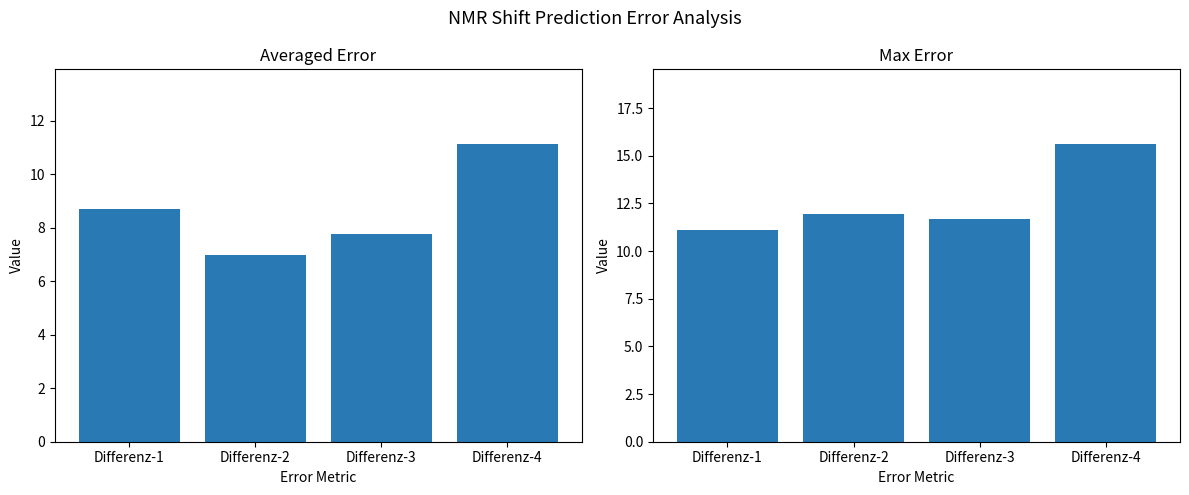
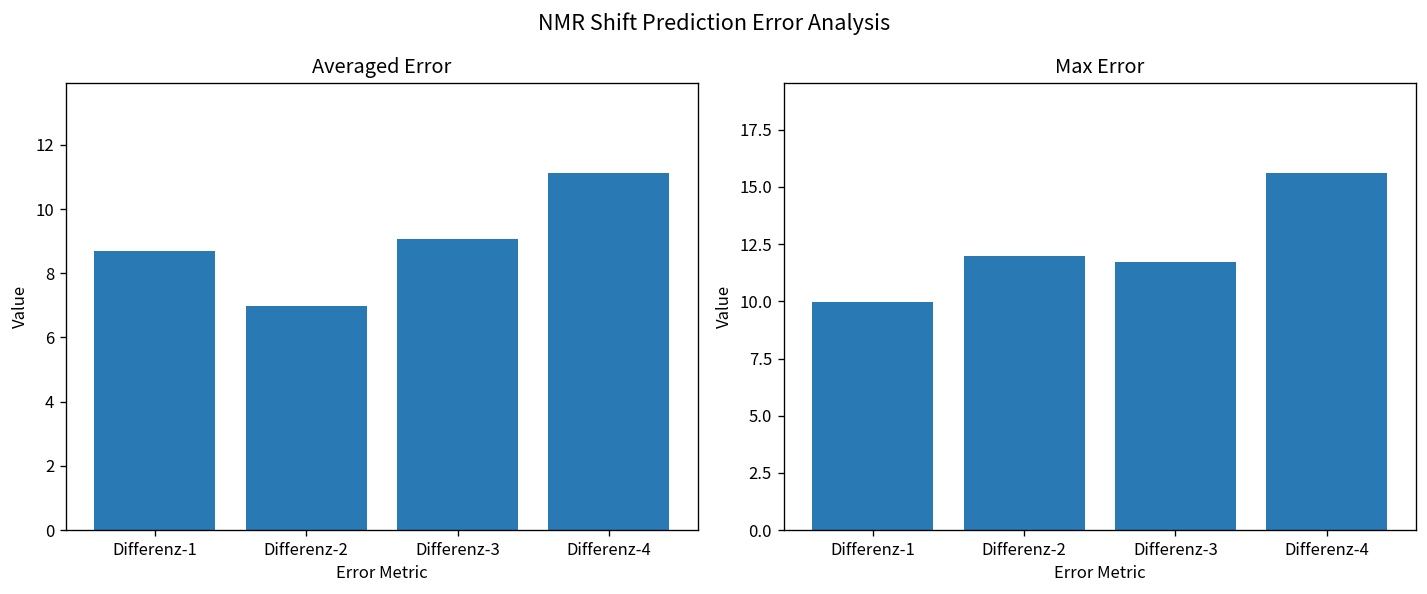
Averaged Error, Differenz-3: 7.8 -> 9.1
Max Error, Differenz-1: 11.1 -> 10.0
